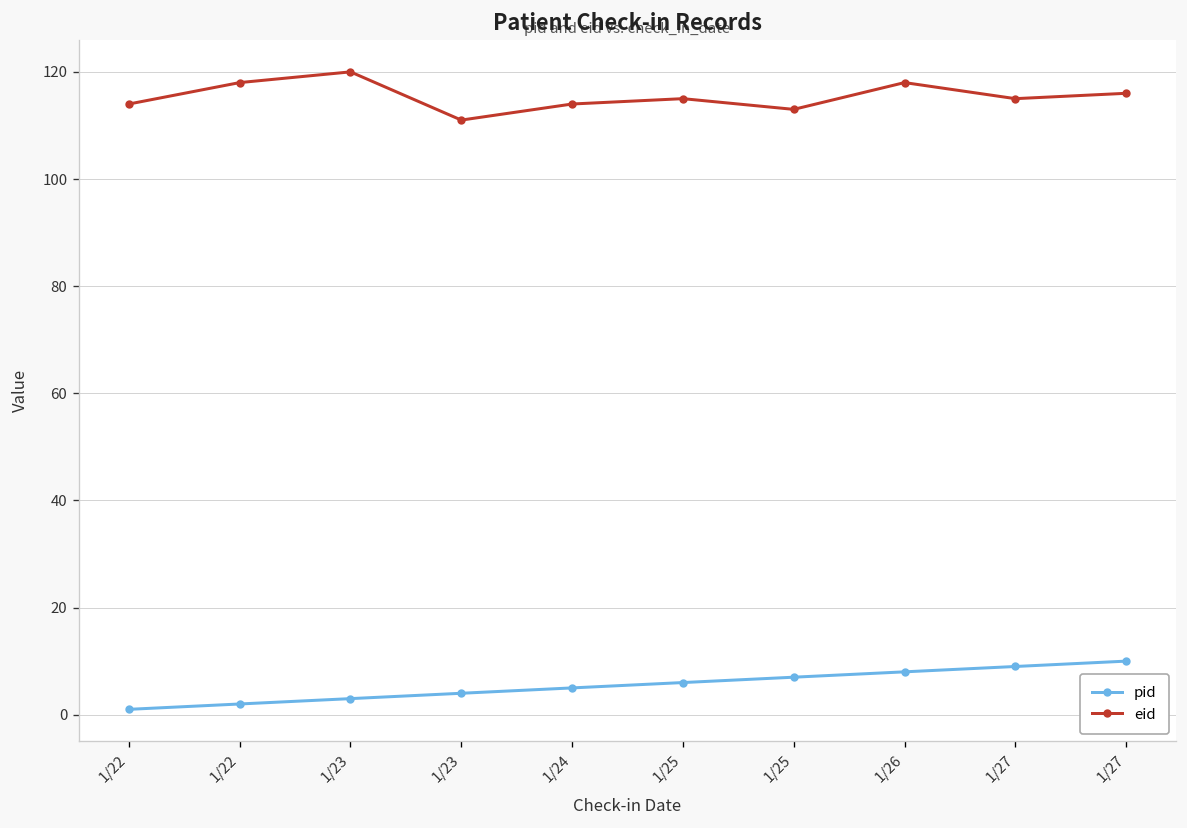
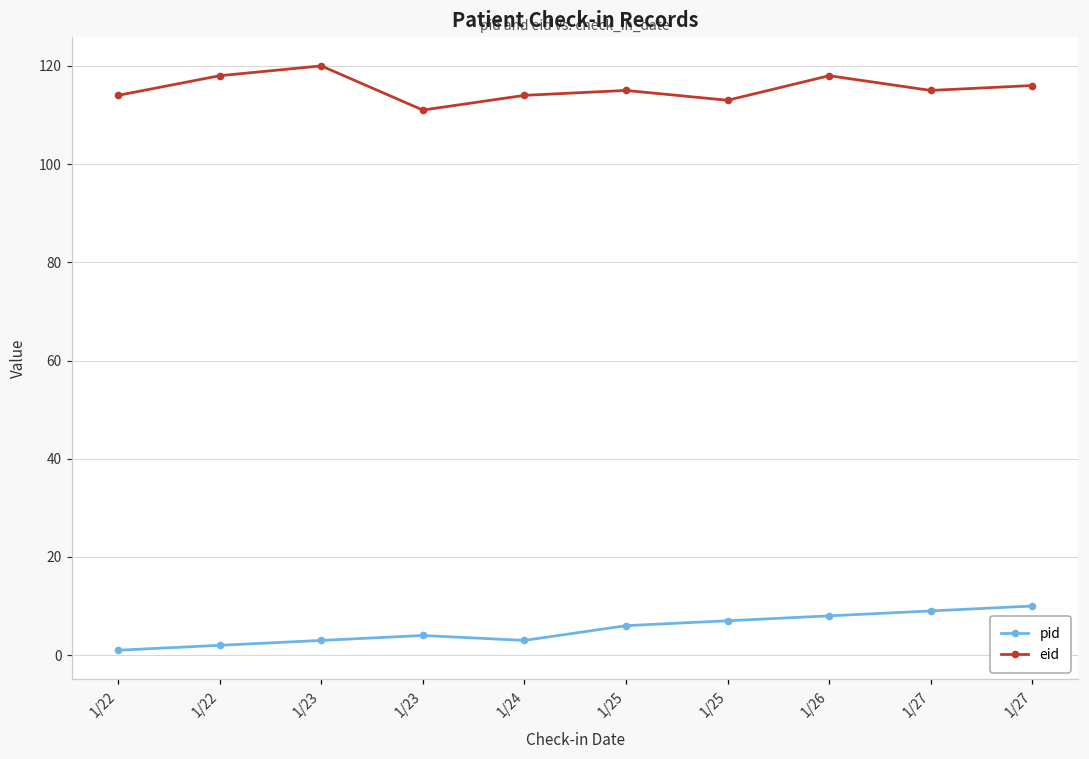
pid, 1/24: 5 -> 3
